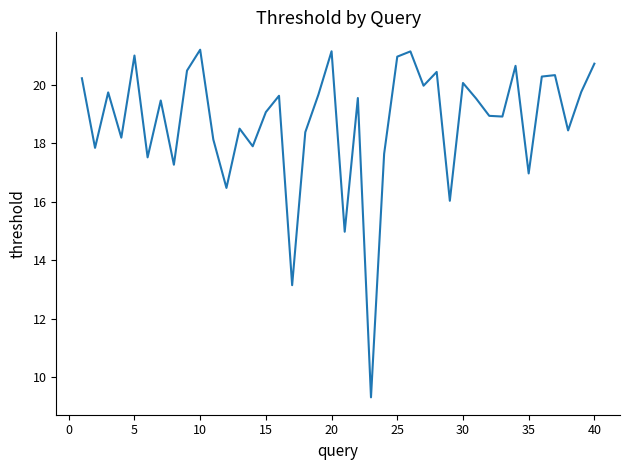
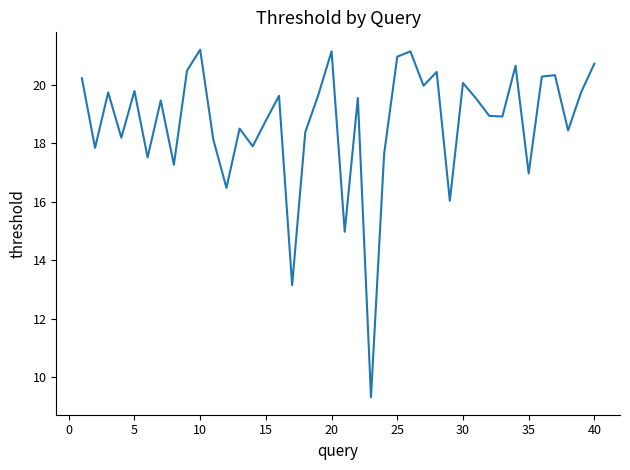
5: 21.0 -> 19.8
15: 19.1 -> 18.8
